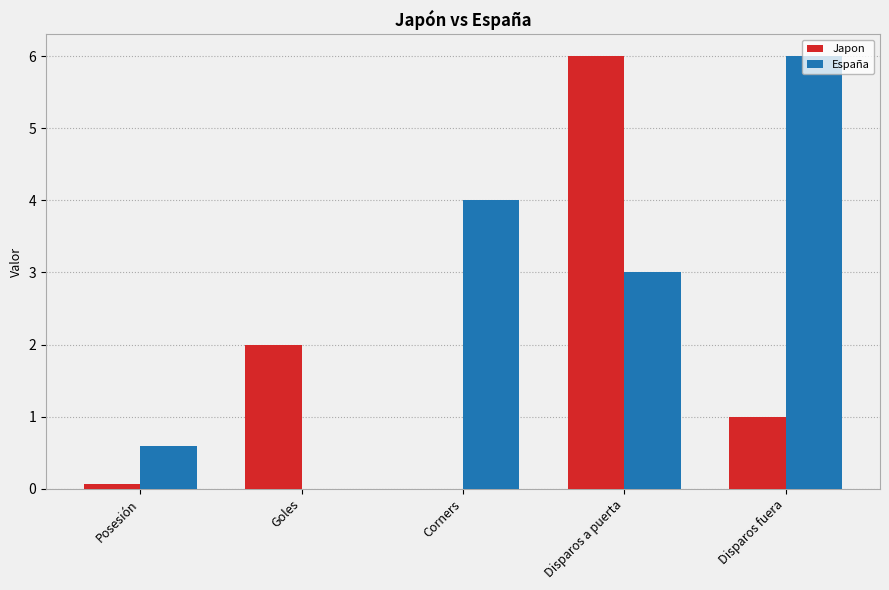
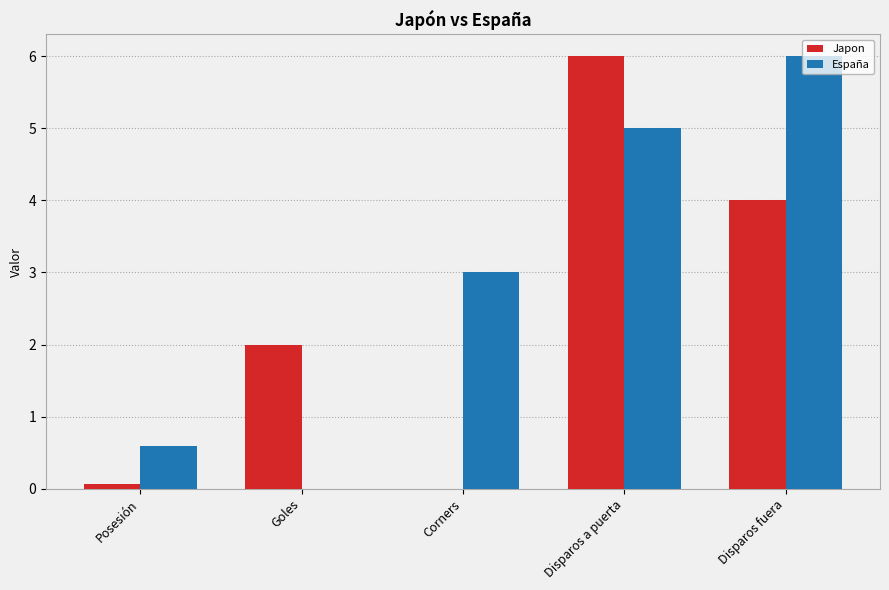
España, Corners: 4 -> 3
España, Disparos a puerta: 3 -> 5
Japon, Disparos fuera: 1 -> 4
